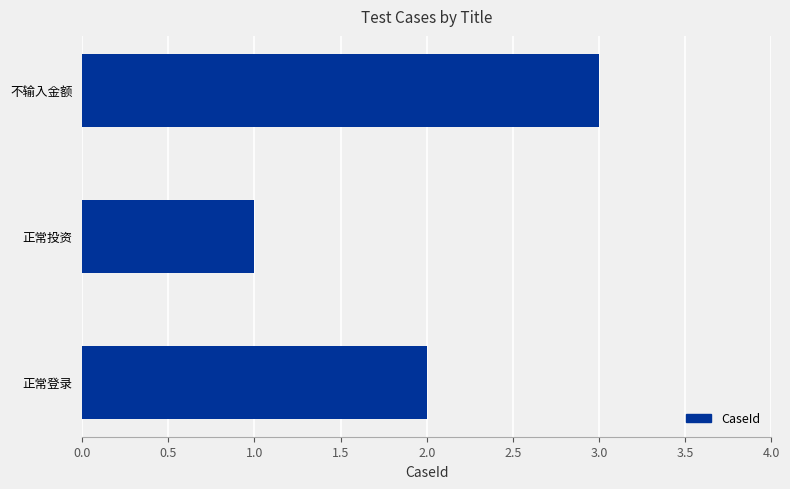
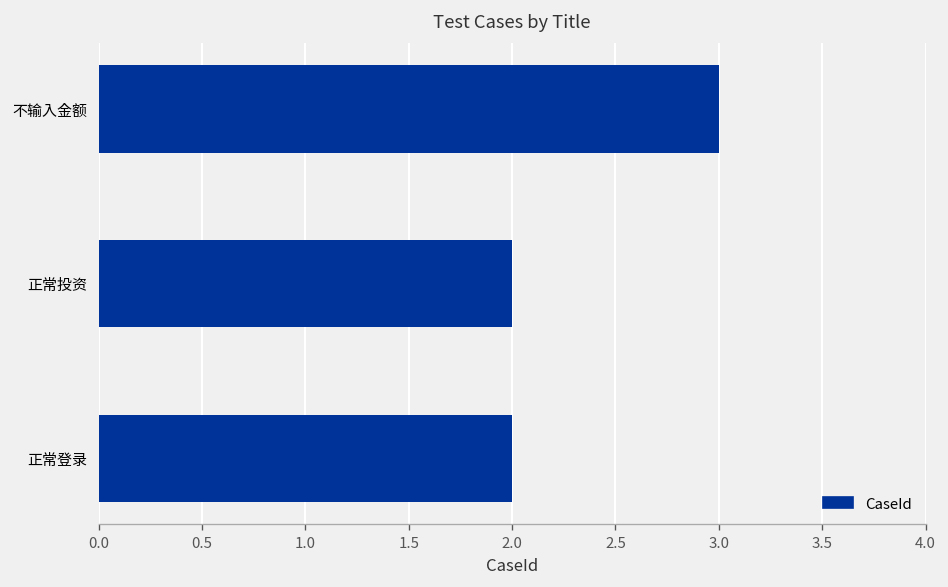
正常投资: 1 -> 2
